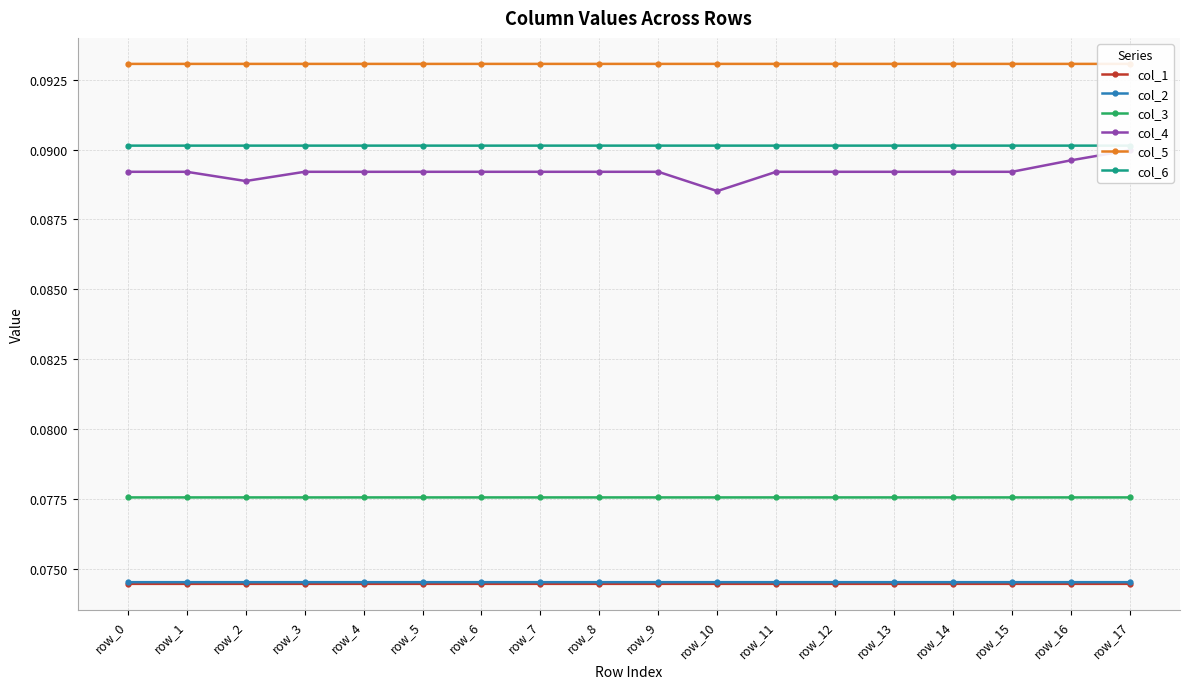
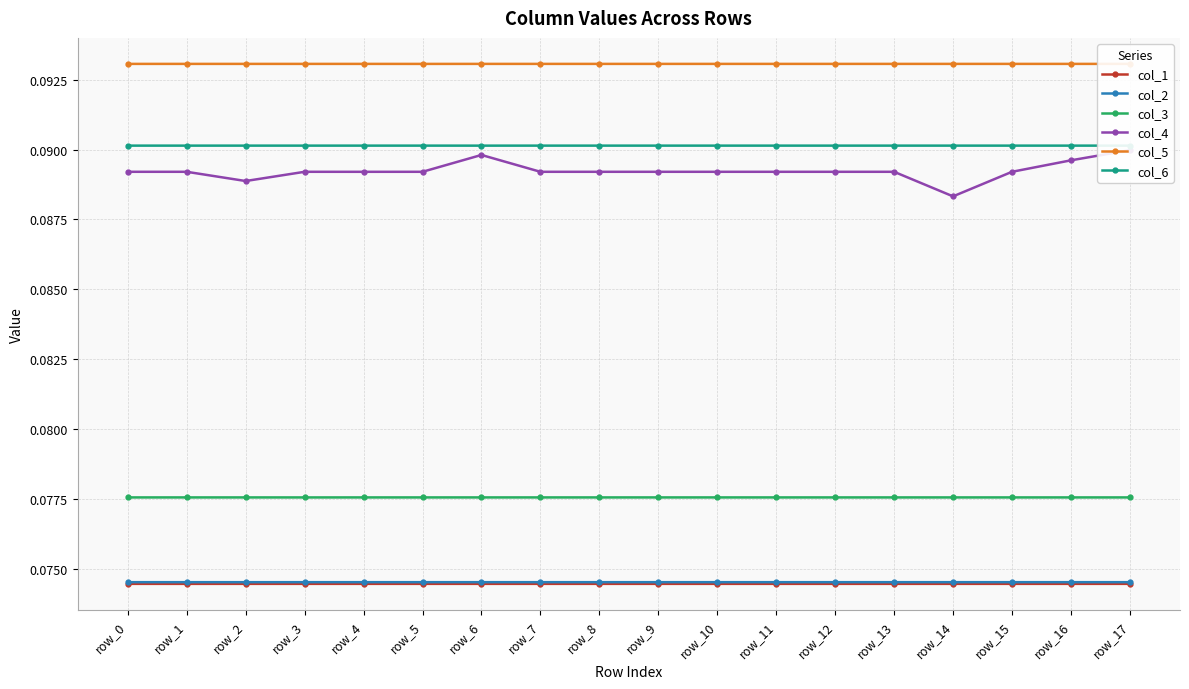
col_4, row_6: 0.0892 -> 0.0898
col_4, row_10: 0.0885 -> 0.0892
col_4, row_14: 0.0892 -> 0.0883
